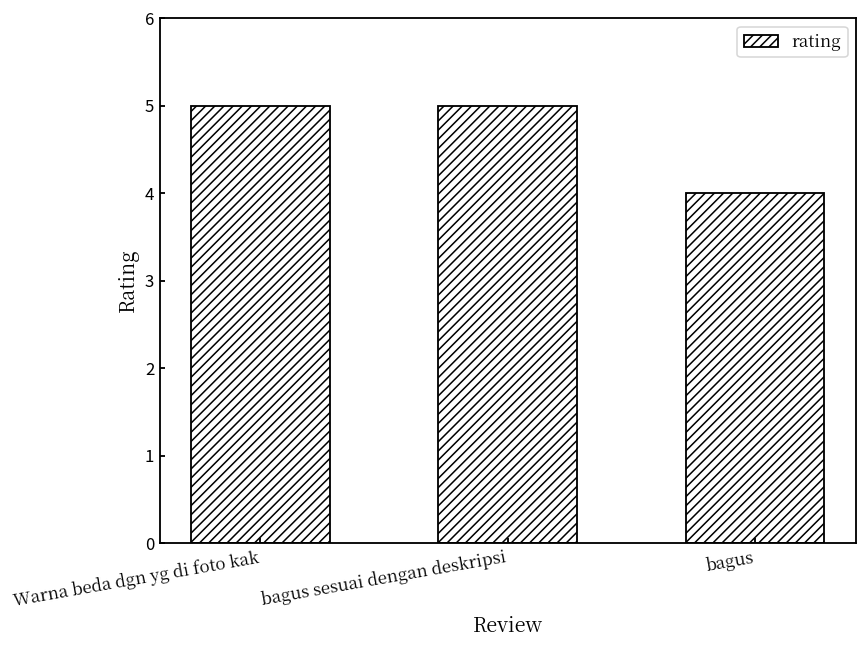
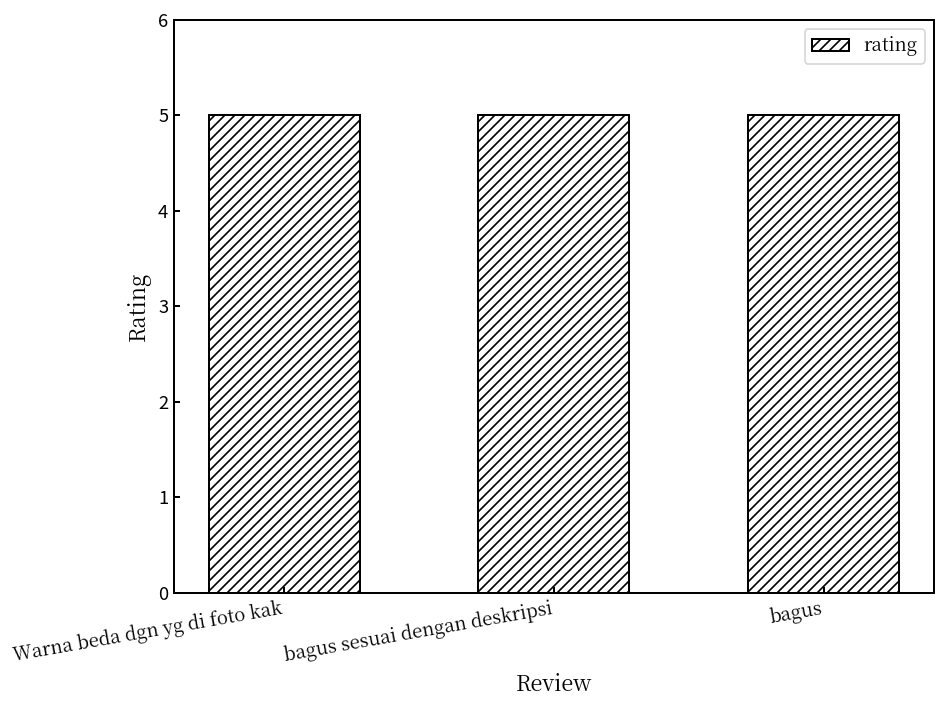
bagus: 4 -> 5
